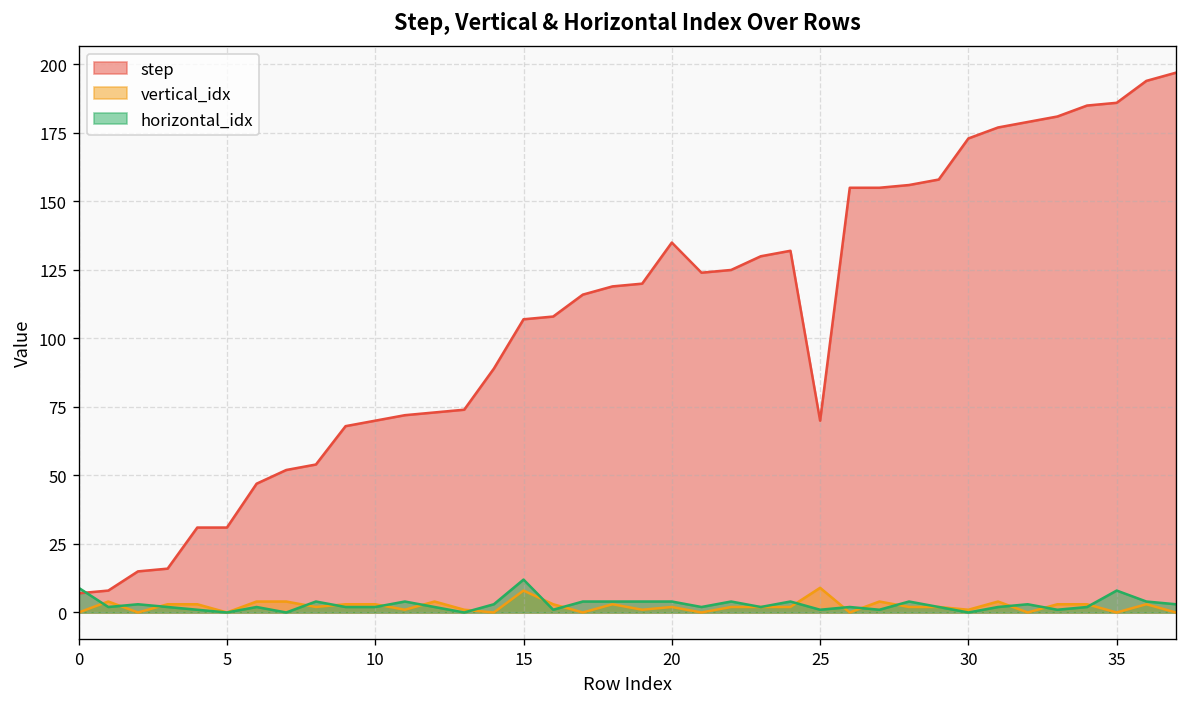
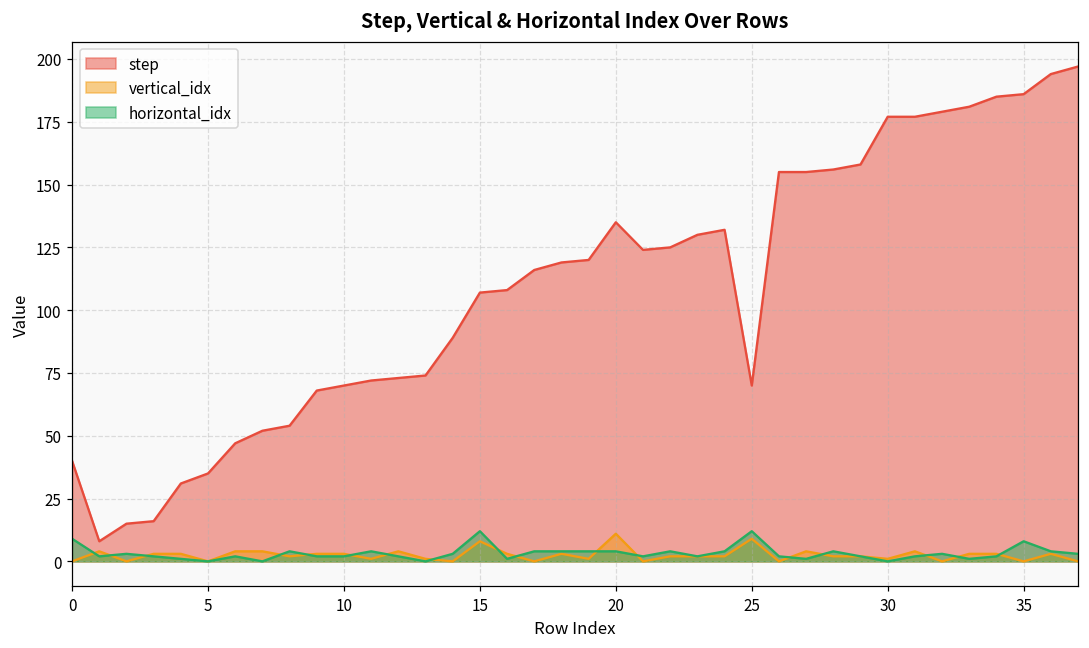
step, 0: 7 -> 40
step, 5: 31 -> 35
vertical_idx, 20: 2 -> 11
horizontal_idx, 25: 1 -> 12
step, 30: 173 -> 177
